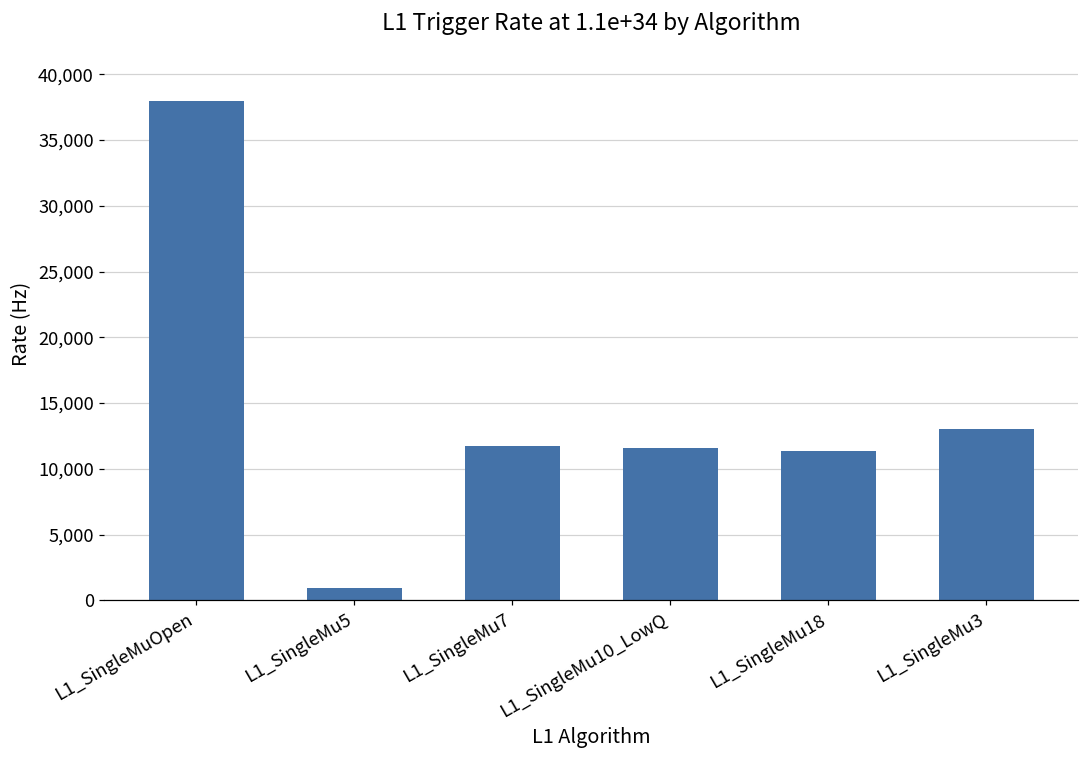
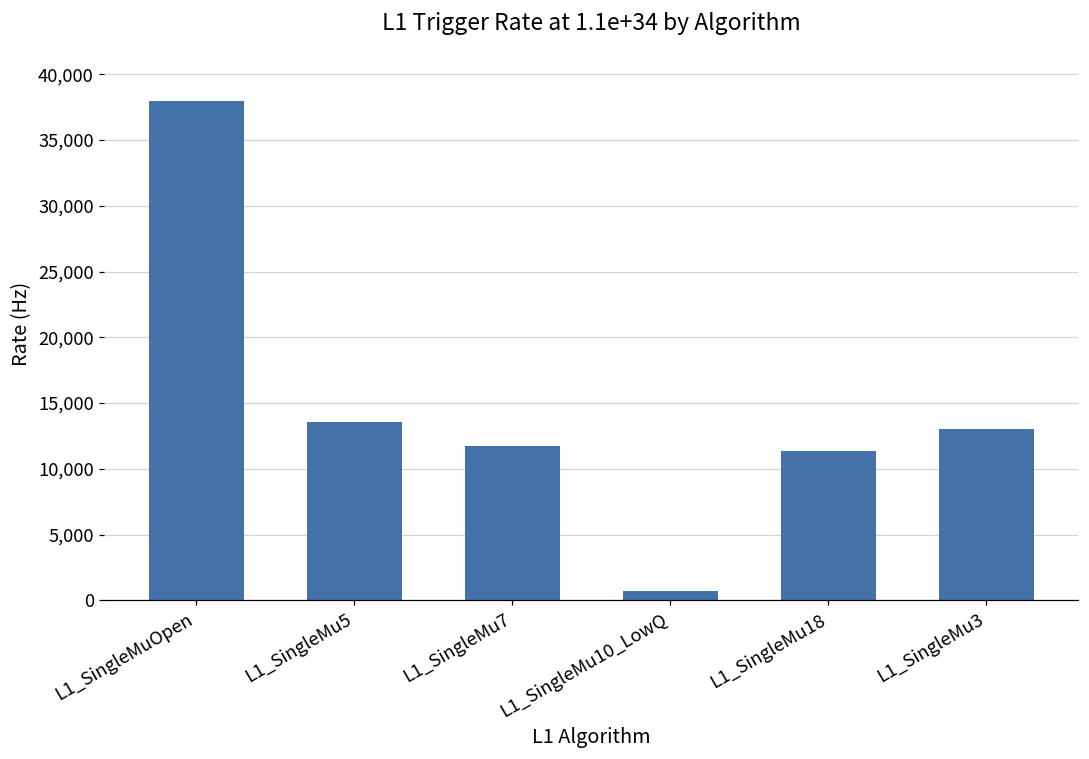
L1_SingleMu5: 1,000 -> 13,600
L1_SingleMu10_LowQ: 11,600 -> 700
